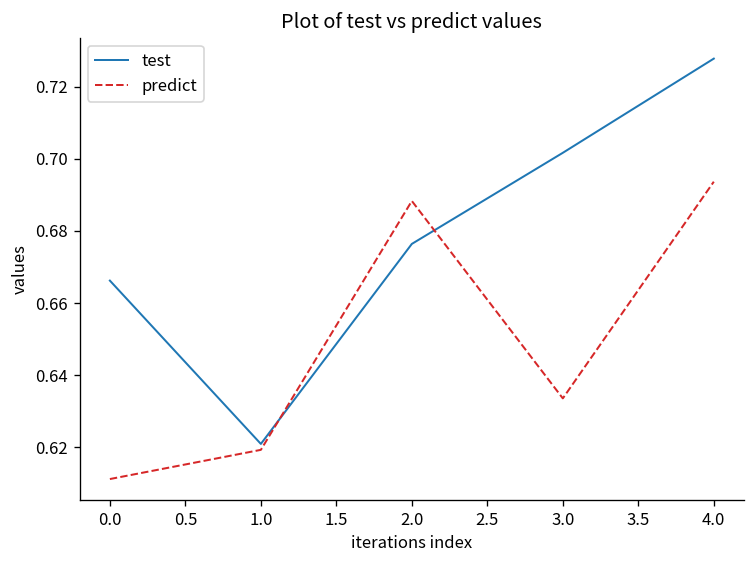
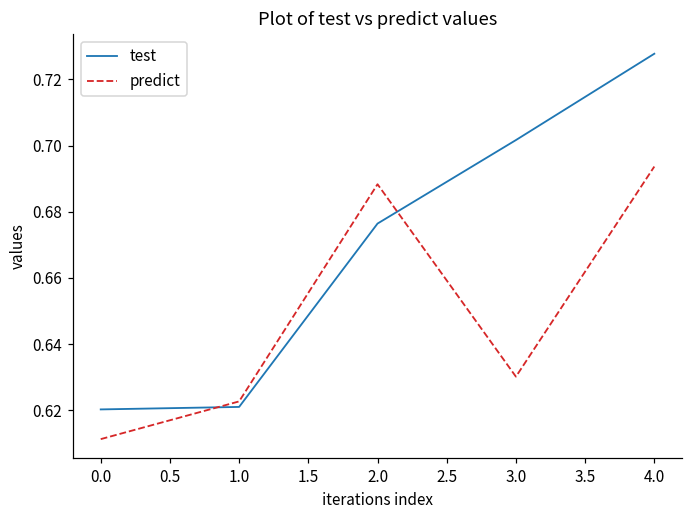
test, 0.0: 0.666 -> 0.620
predict, 1.0: 0.619 -> 0.623
predict, 3.0: 0.634 -> 0.630
